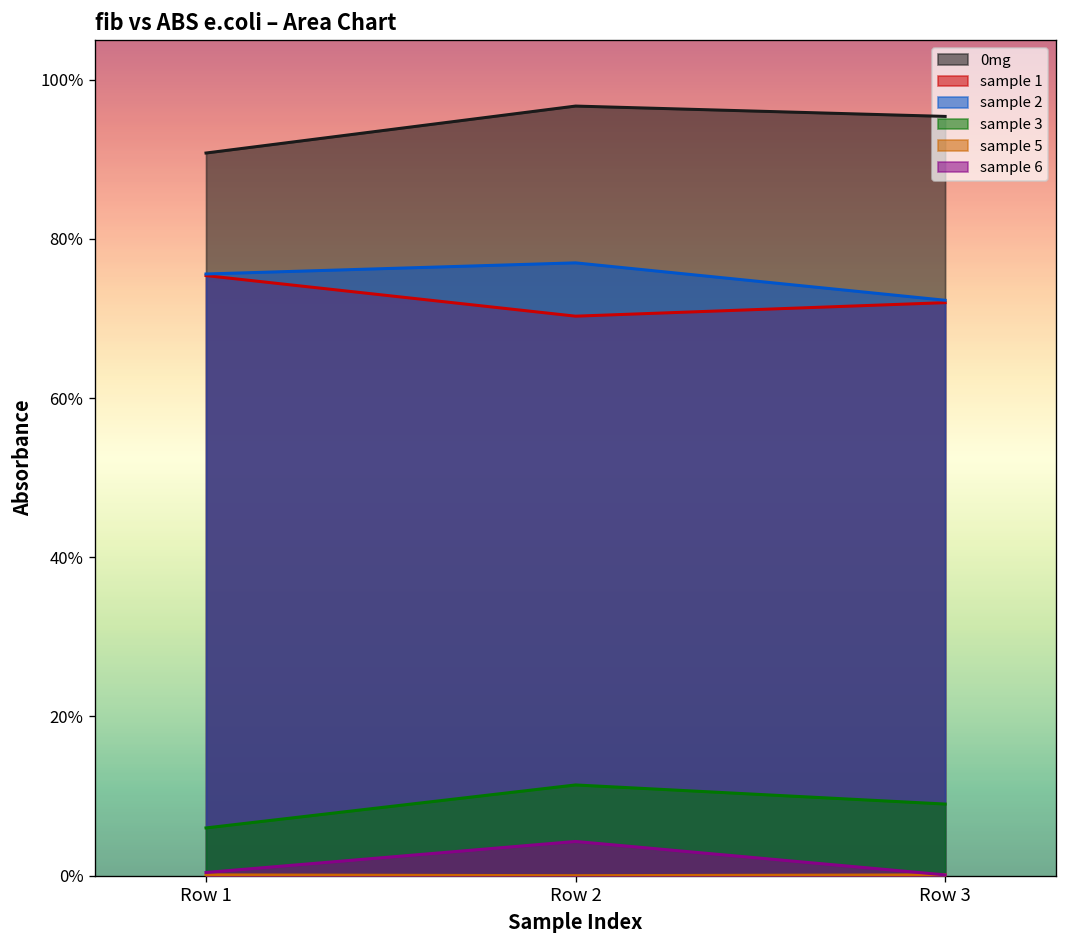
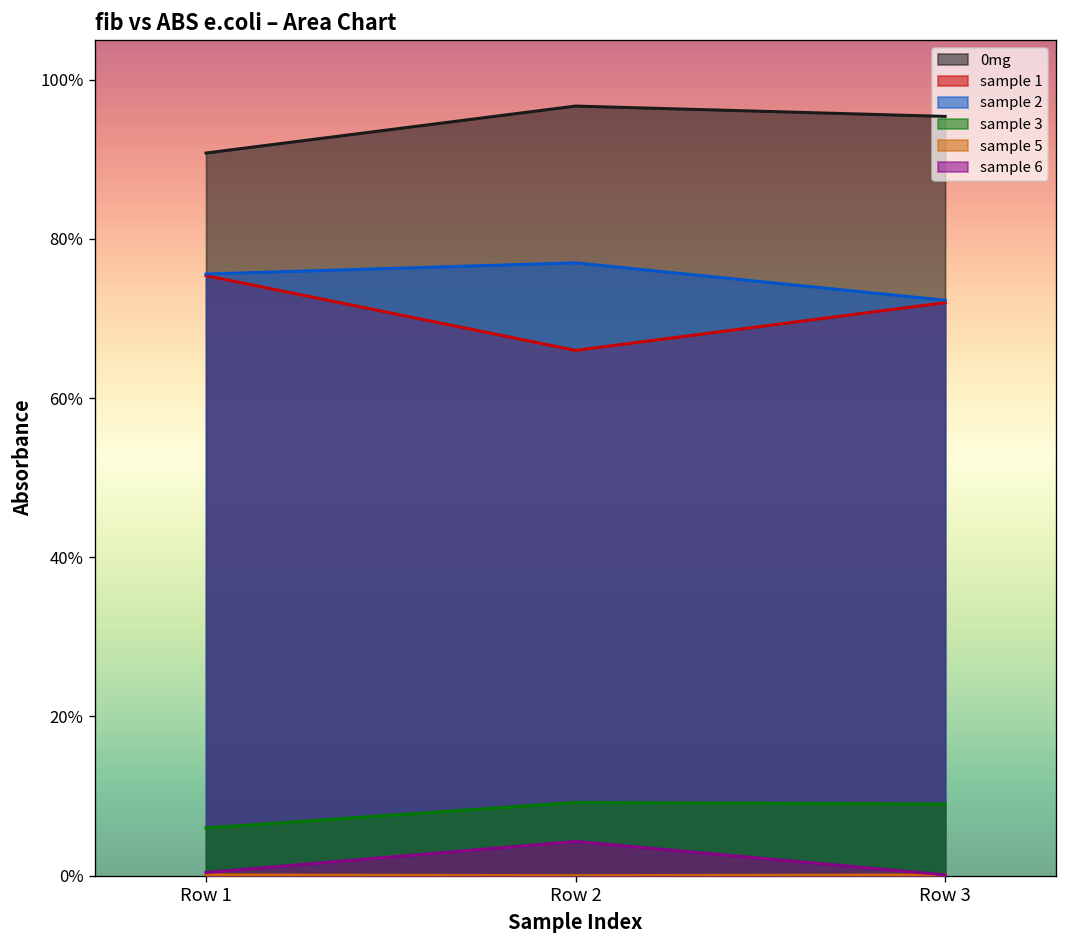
sample 1, Row 2: 70% -> 66%
sample 3, Row 2: 11% -> 9%
